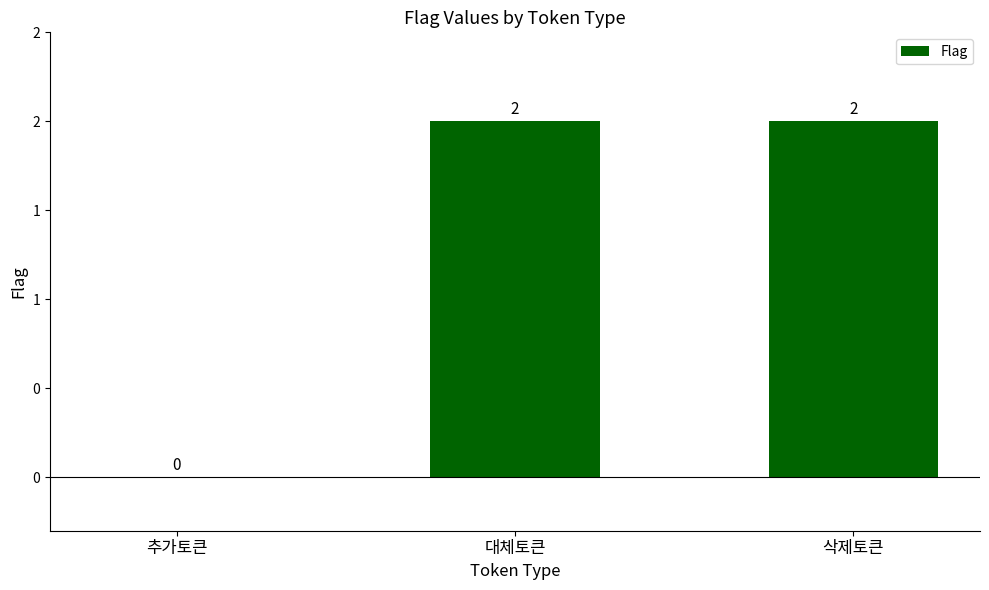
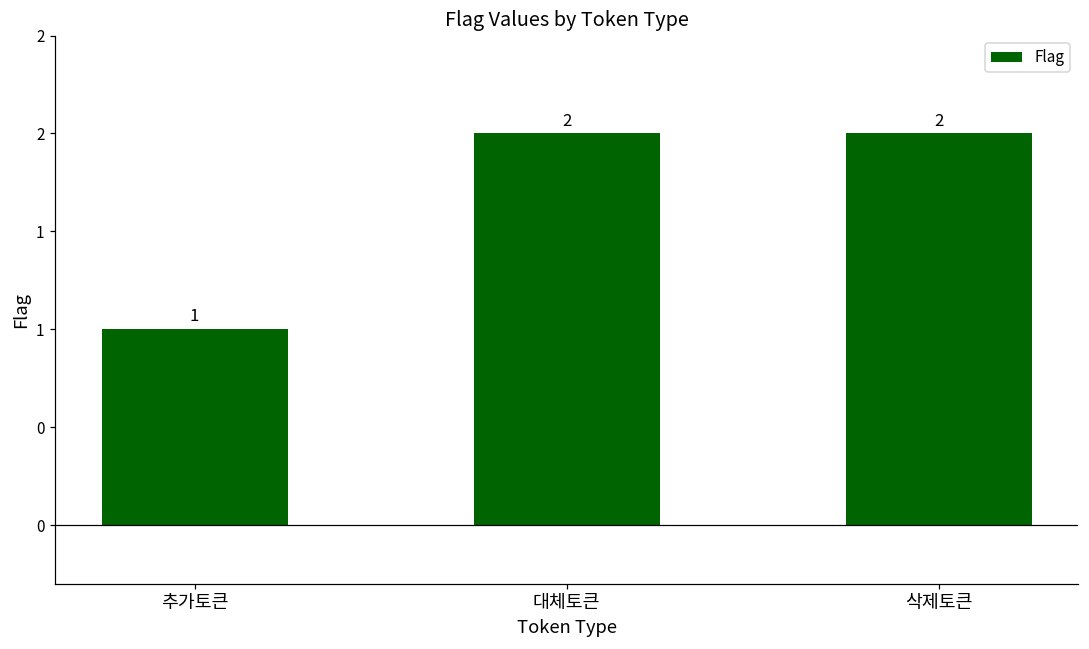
추가토큰: 0 -> 1
